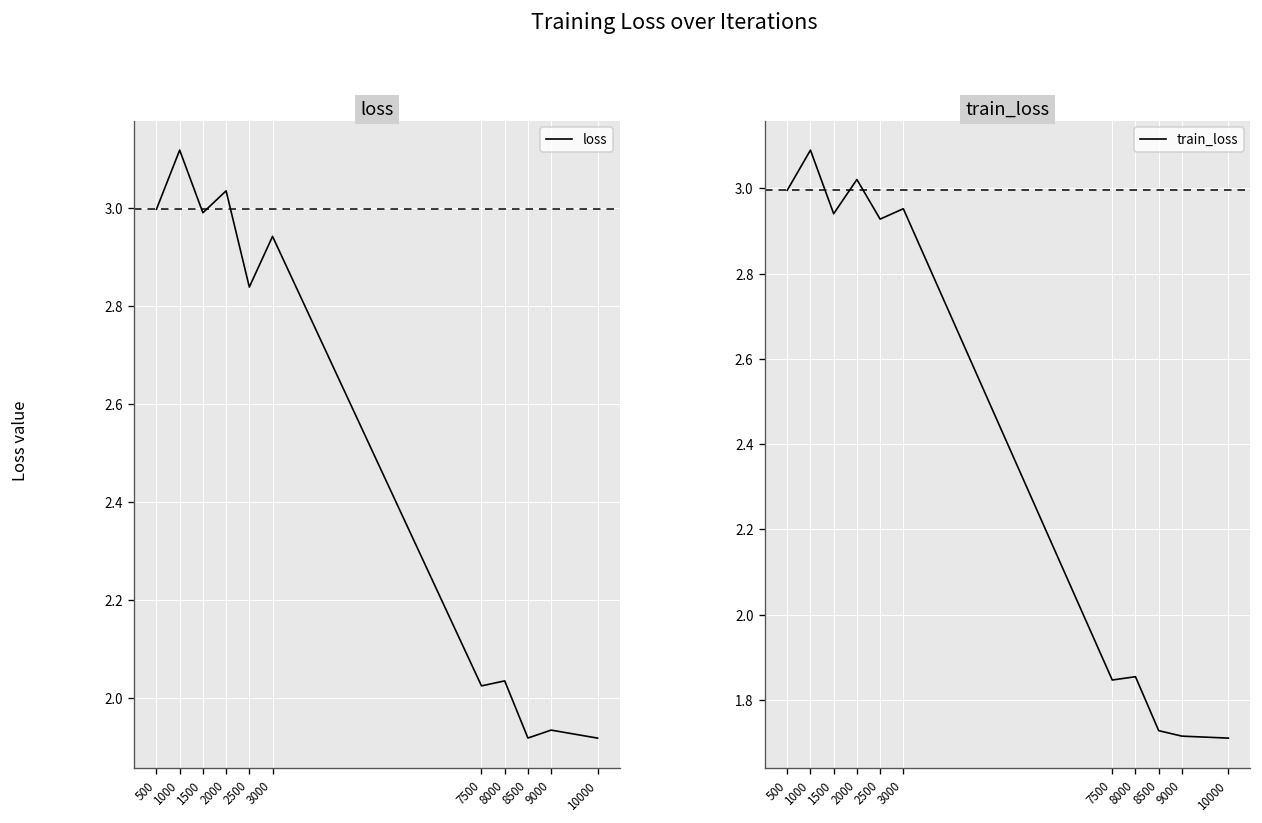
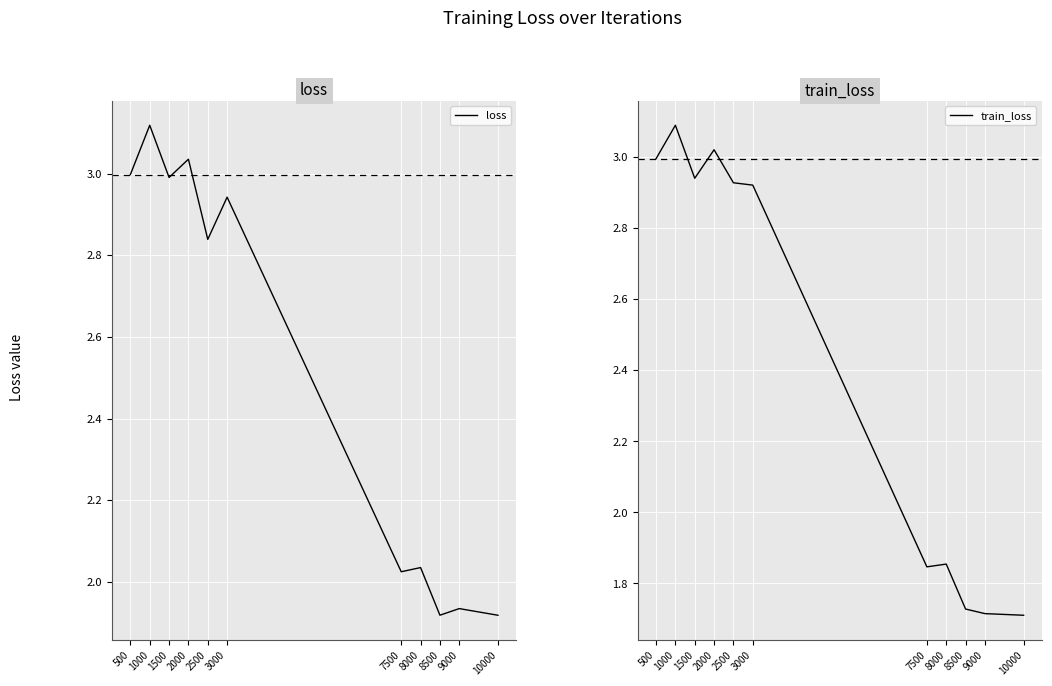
train_loss, 3000: 2.95 -> 2.92
